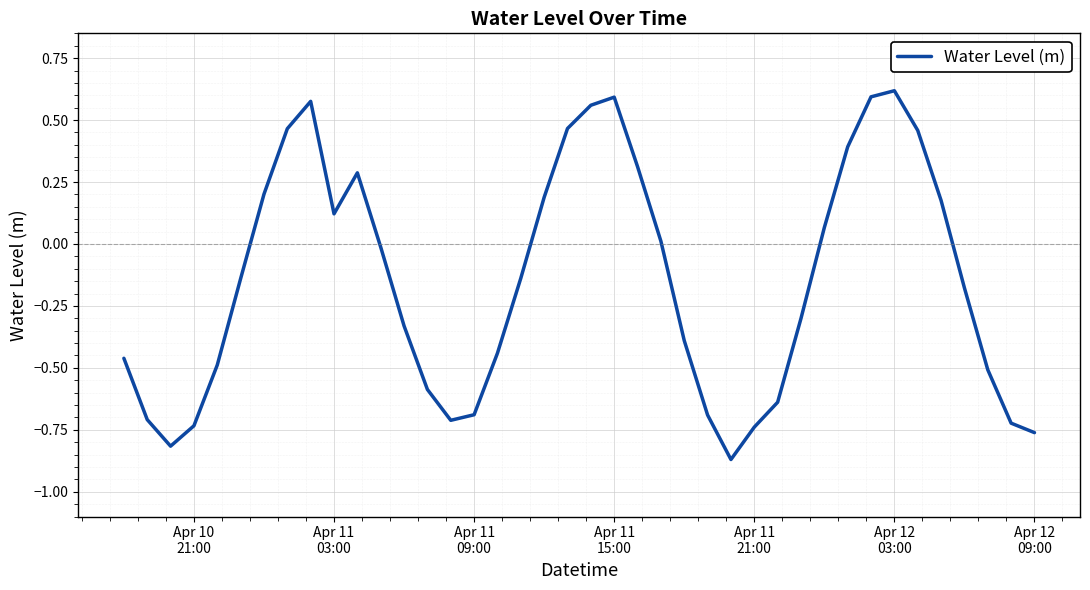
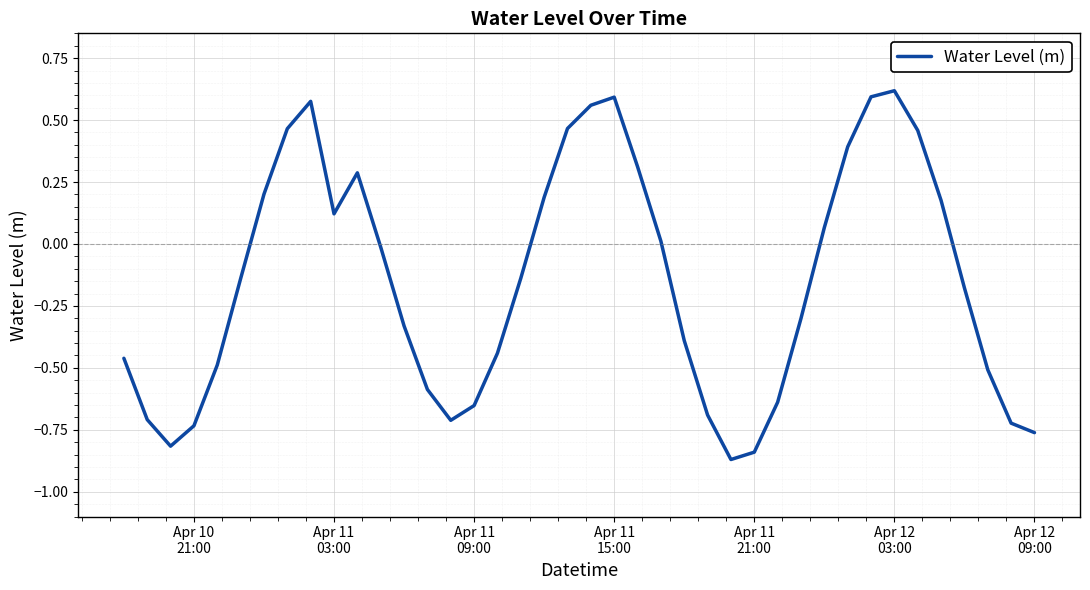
Apr 11 09:00: -0.69 -> -0.65
Apr 11 21:00: -0.74 -> -0.84
